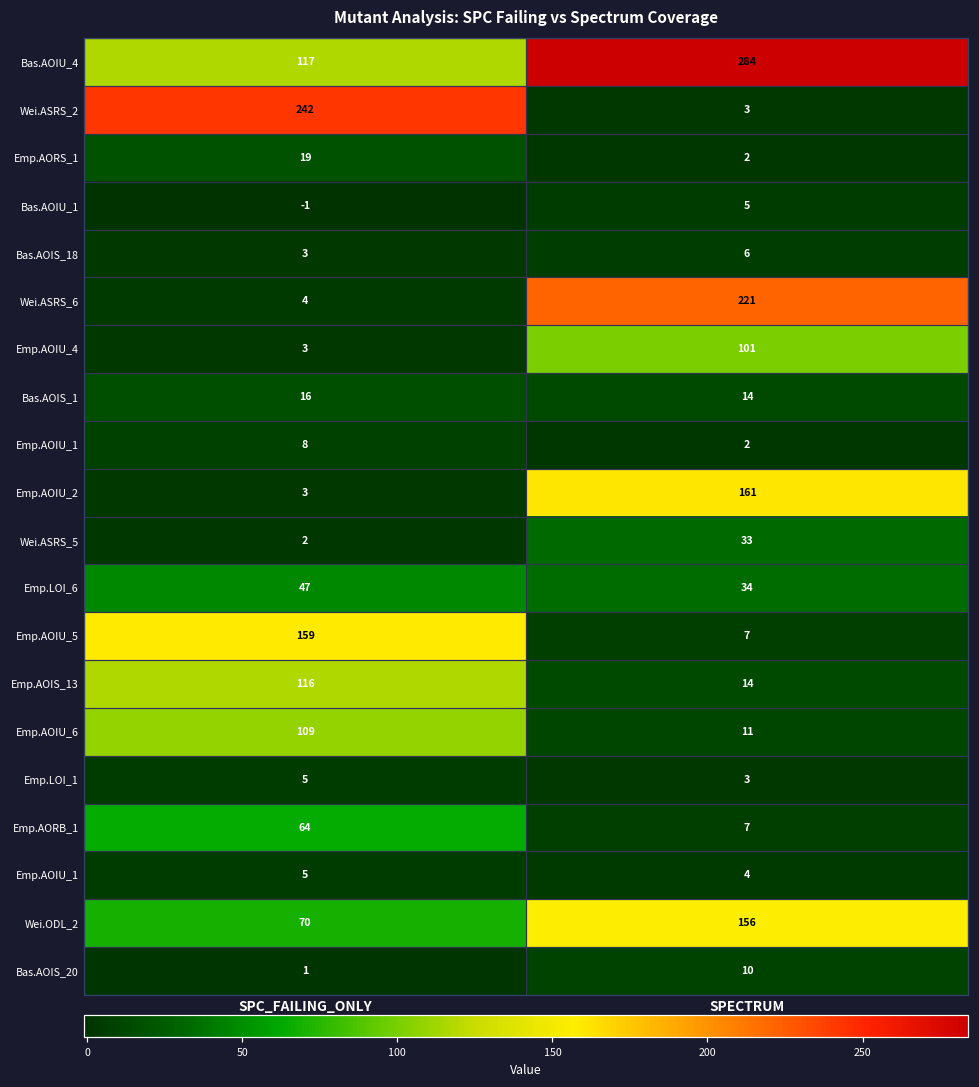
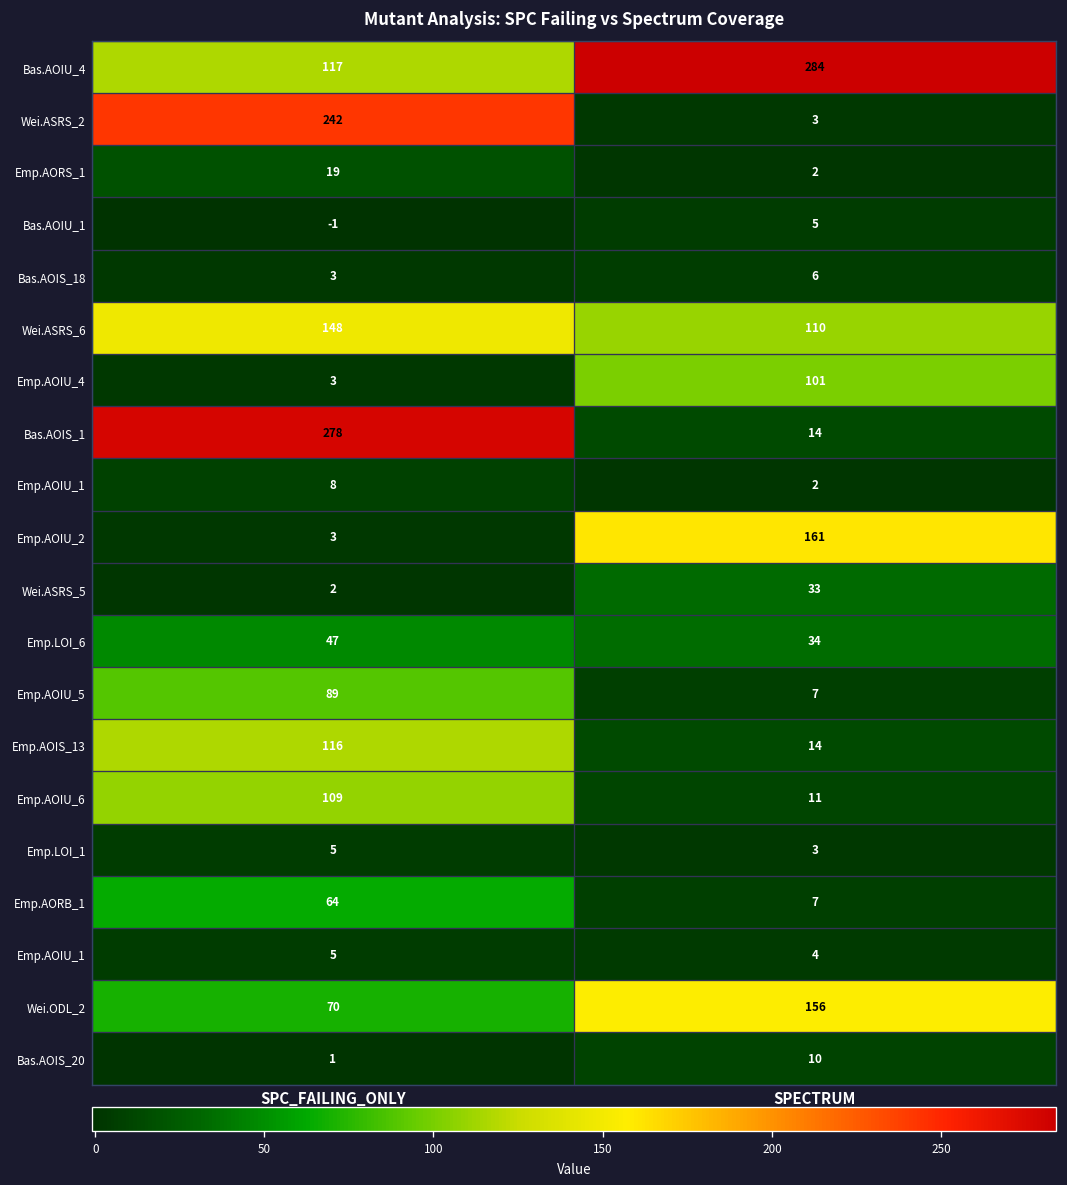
Wei.ASRS_6, SPC_FAILING_ONLY: 4 -> 148
Wei.ASRS_6, SPECTRUM: 221 -> 110
Bas.AOIS_1, SPC_FAILING_ONLY: 16 -> 278
Emp.AOIU_5, SPC_FAILING_ONLY: 159 -> 89
